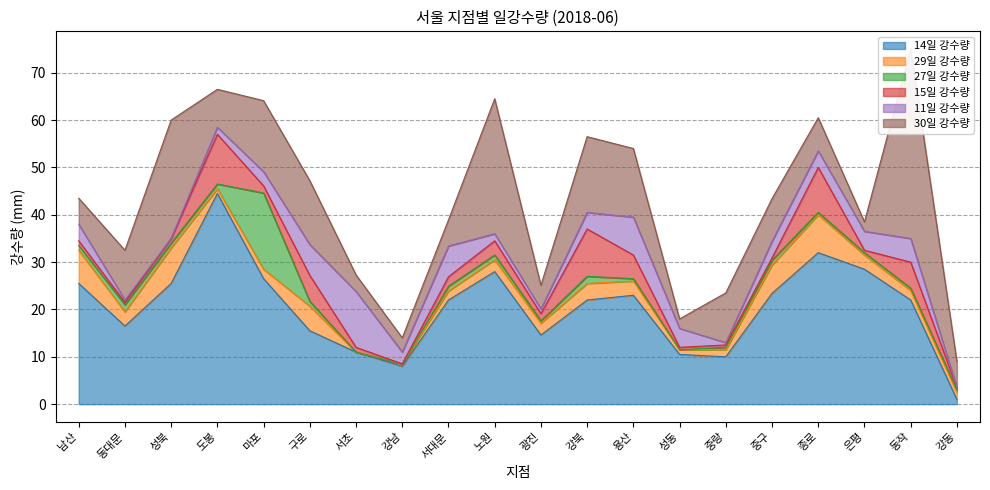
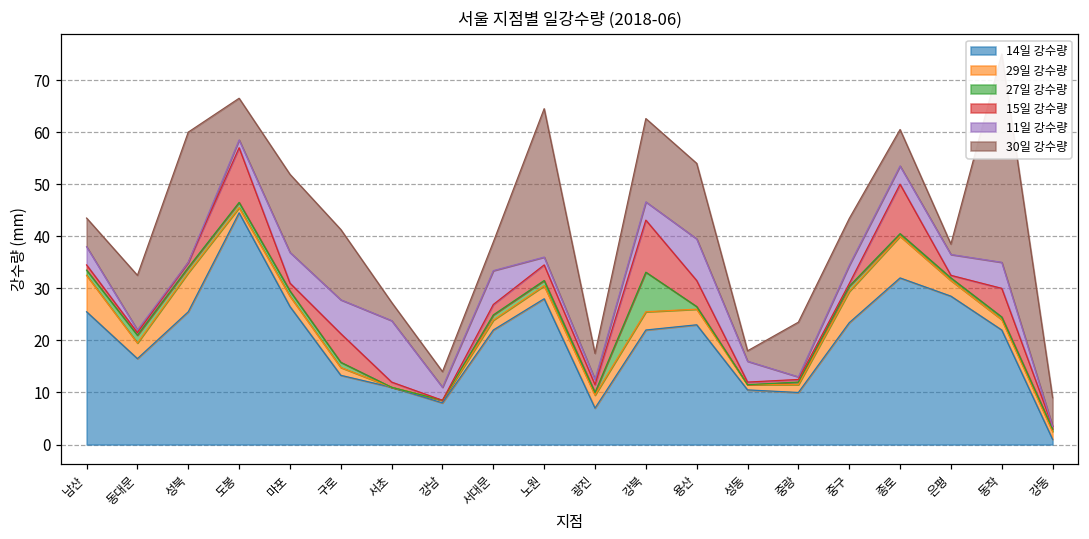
27일 강수량, 마포: 16 -> 1
11일 강수량, 마포: 3 -> 6
14일 강수량, 구로: 16 -> 13
29일 강수량, 구로: 5 -> 2
14일 강수량, 광진: 15 -> 7
27일 강수량, 강북: 2 -> 8
